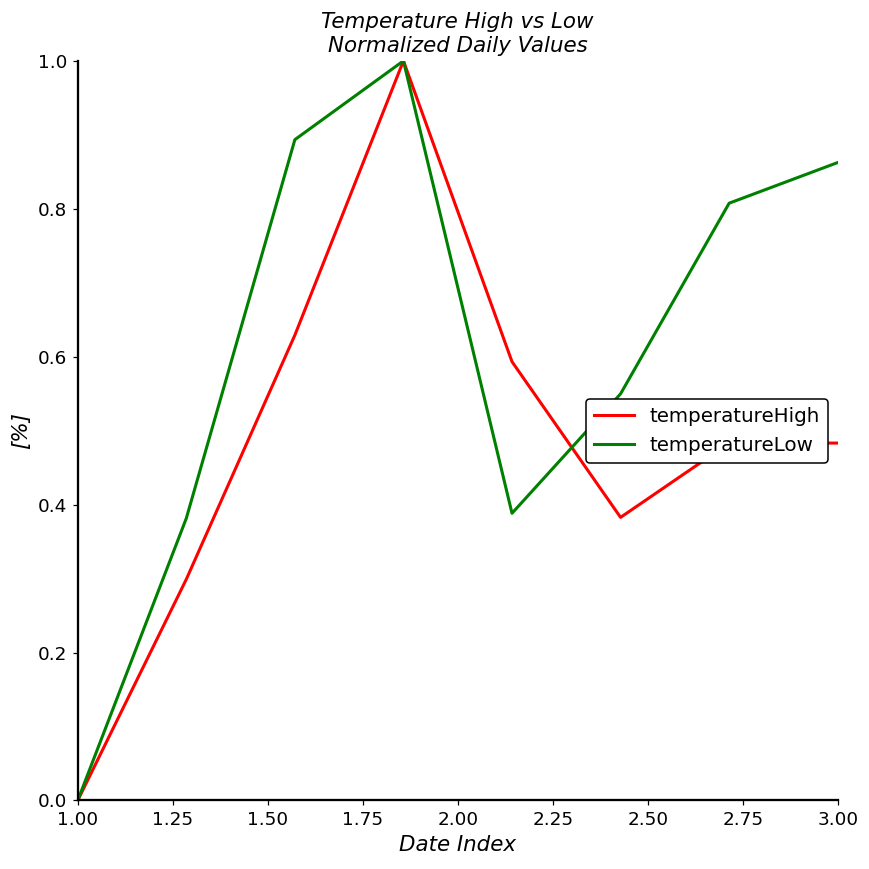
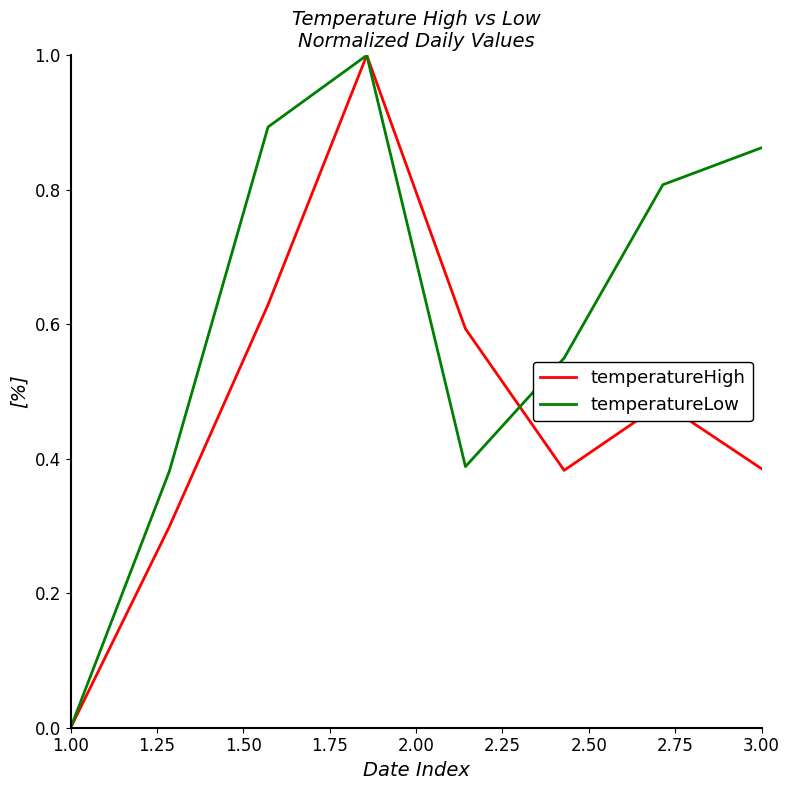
temperatureHigh, 3.00: 0.48 -> 0.39
